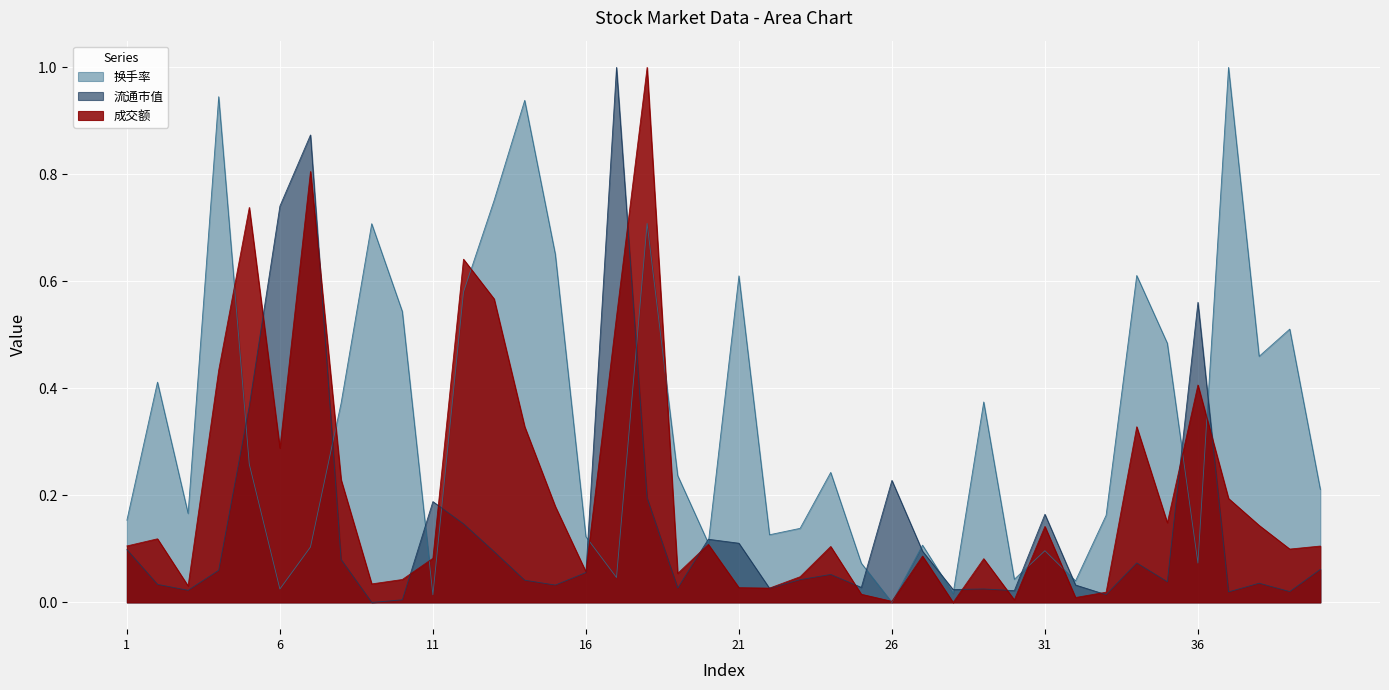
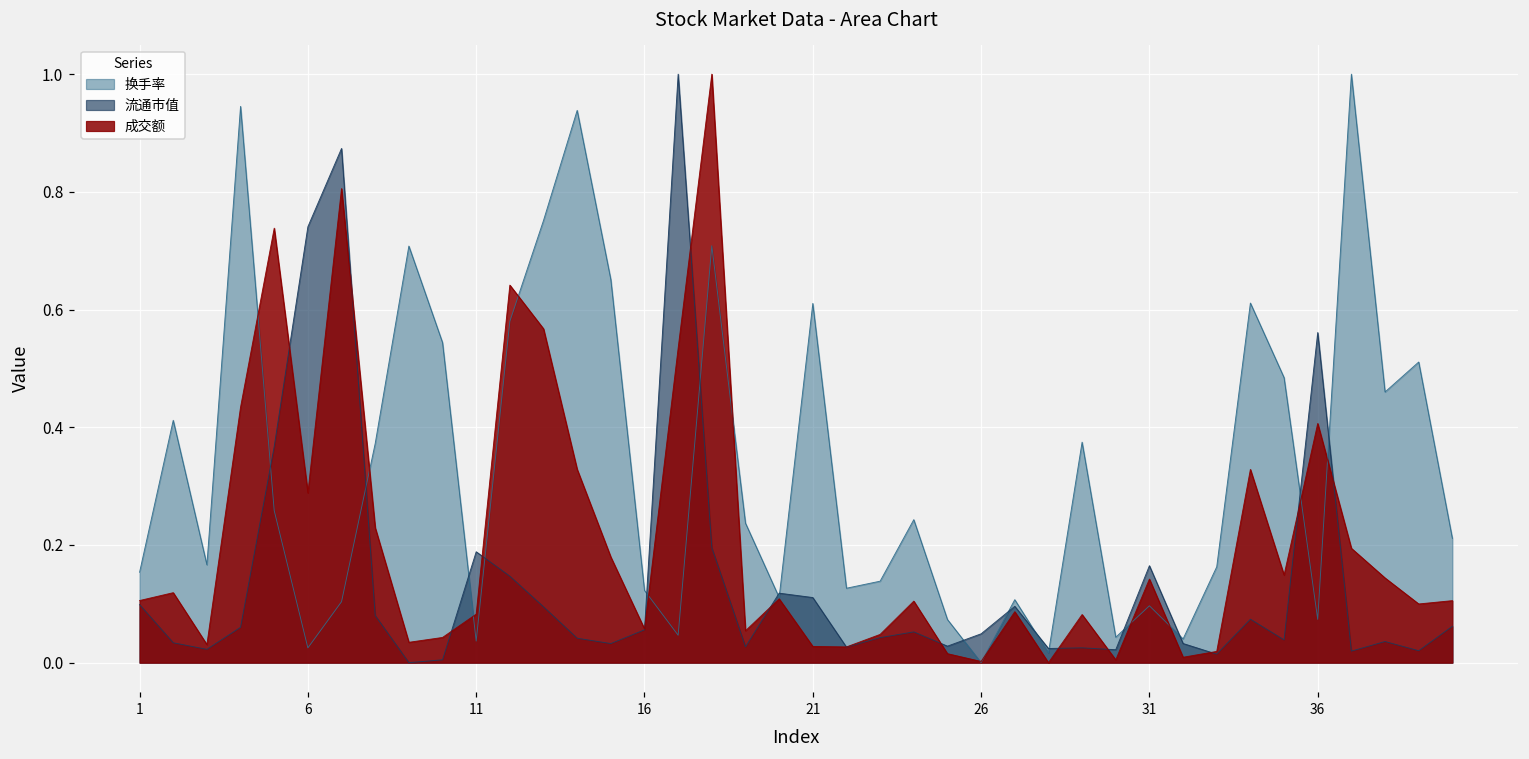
换手率, 11: 0.01 -> 0.04
流通市值, 26: 0.23 -> 0.05
